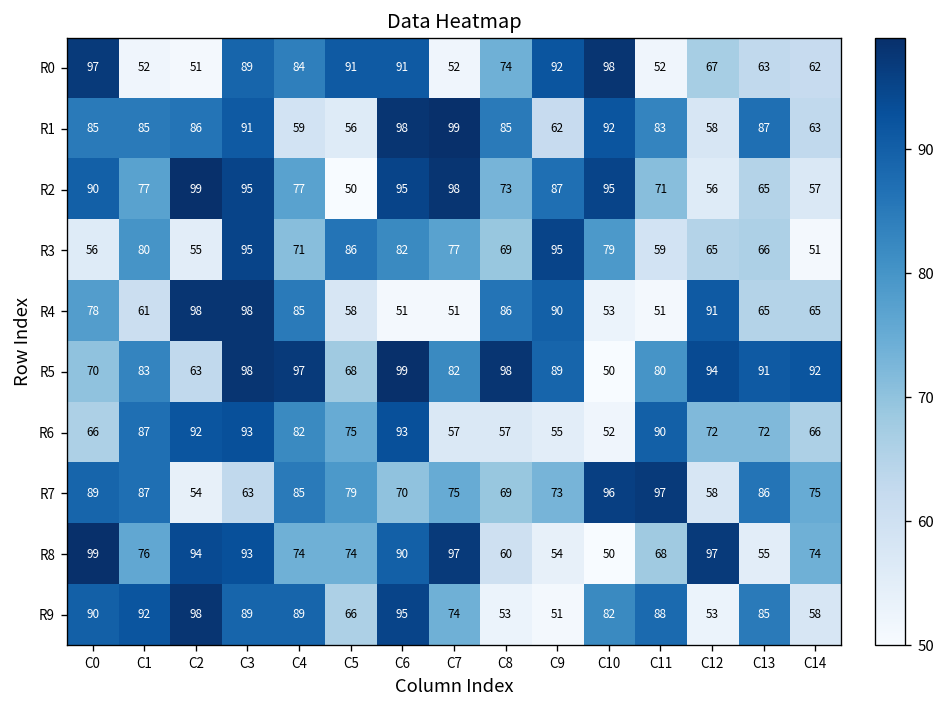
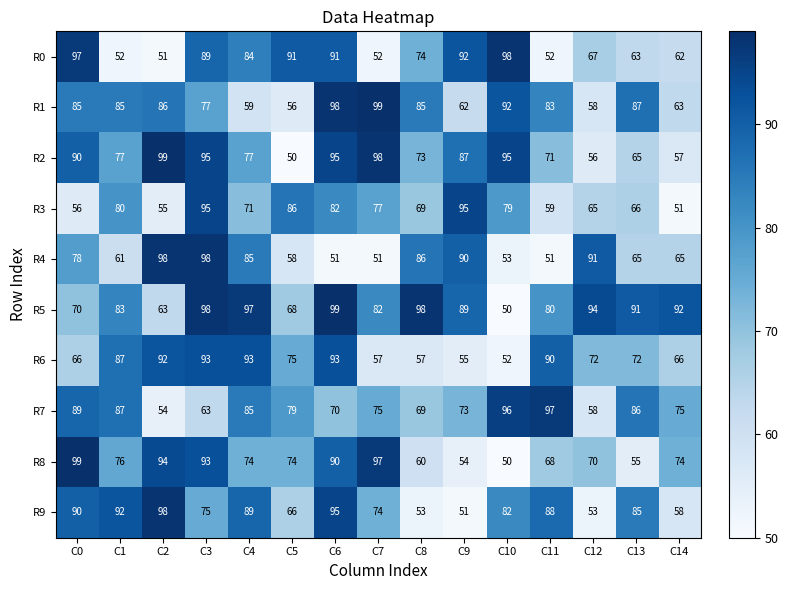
R1, C3: 91 -> 77
R6, C4: 82 -> 93
R8, C12: 97 -> 70
R9, C3: 89 -> 75
